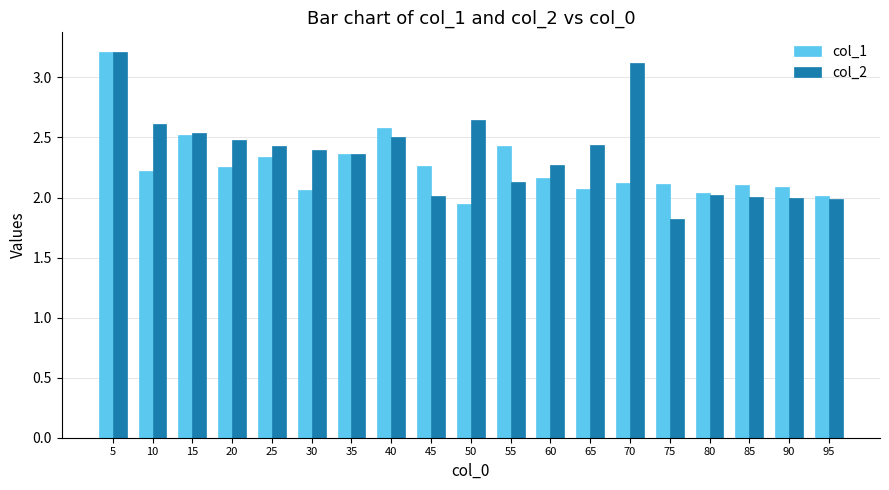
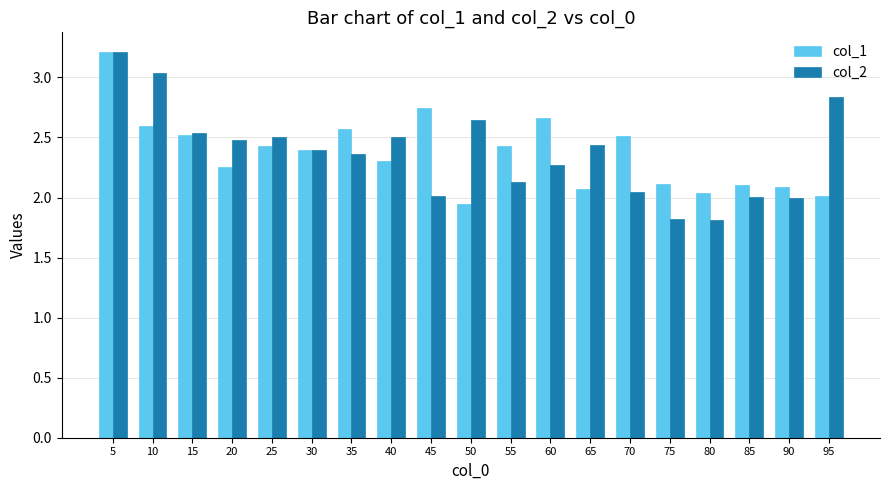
col_1, 10: 2.22 -> 2.60
col_2, 10: 2.61 -> 3.04
col_1, 25: 2.34 -> 2.43
col_2, 25: 2.43 -> 2.50
col_1, 30: 2.06 -> 2.40
col_1, 35: 2.36 -> 2.57
col_1, 40: 2.58 -> 2.30
col_1, 45: 2.26 -> 2.74
col_1, 60: 2.16 -> 2.66
col_1, 70: 2.12 -> 2.51
col_2, 70: 3.12 -> 2.05
col_2, 80: 2.02 -> 1.82
col_2, 95: 1.99 -> 2.83
